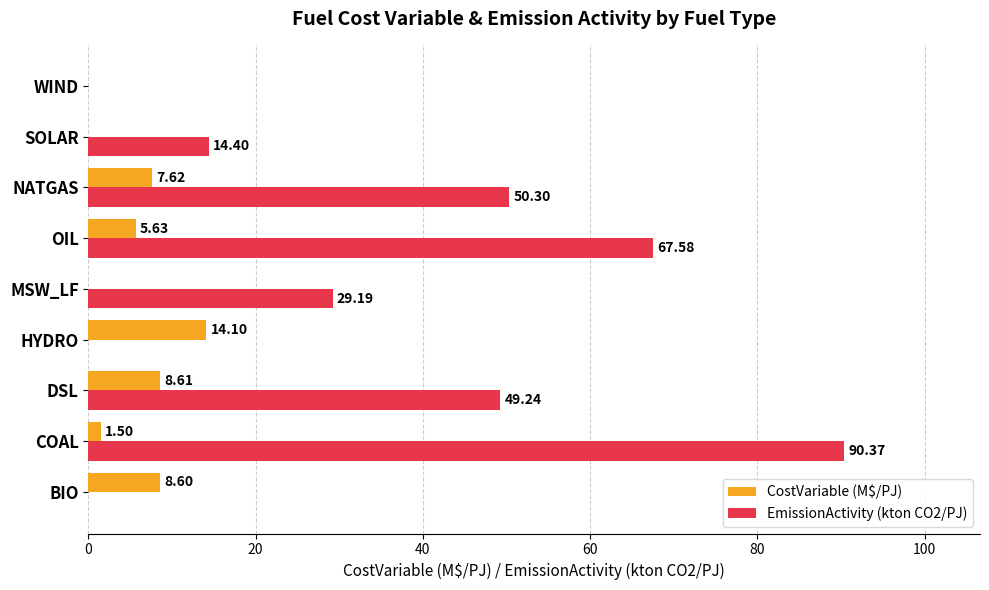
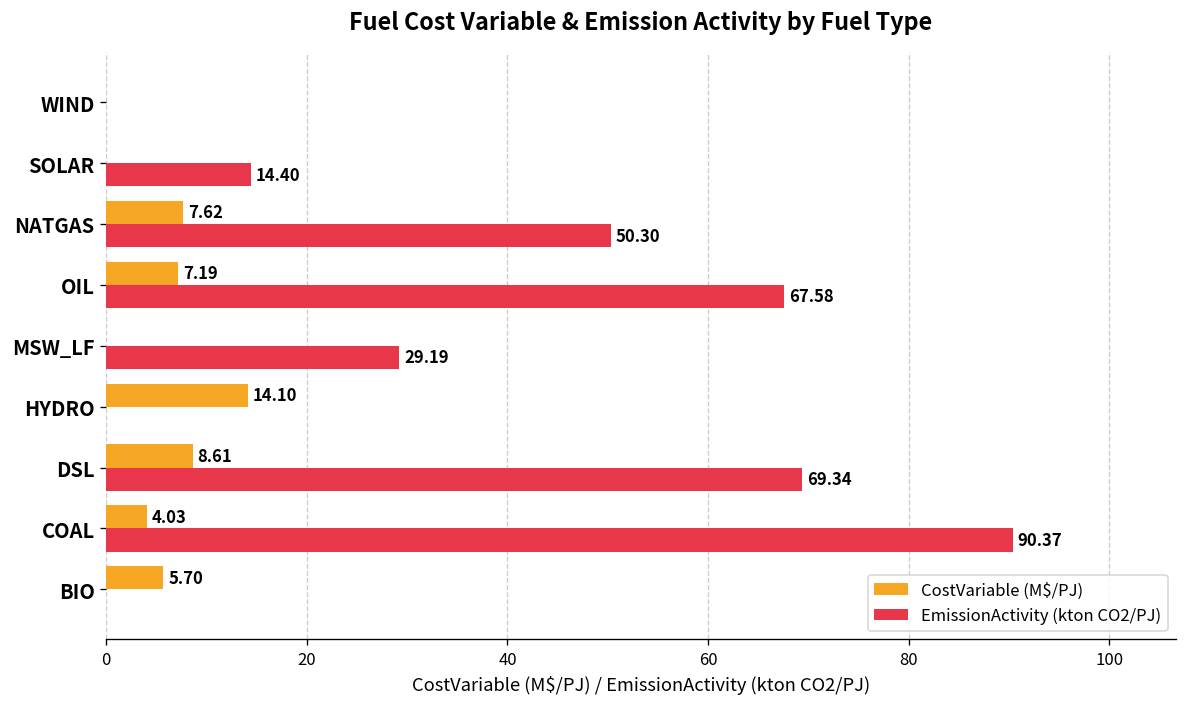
CostVariable (M$/PJ), OIL: 5.63 -> 7.19
EmissionActivity (kton CO2/PJ), DSL: 49.24 -> 69.34
CostVariable (M$/PJ), COAL: 1.50 -> 4.03
CostVariable (M$/PJ), BIO: 8.60 -> 5.70
